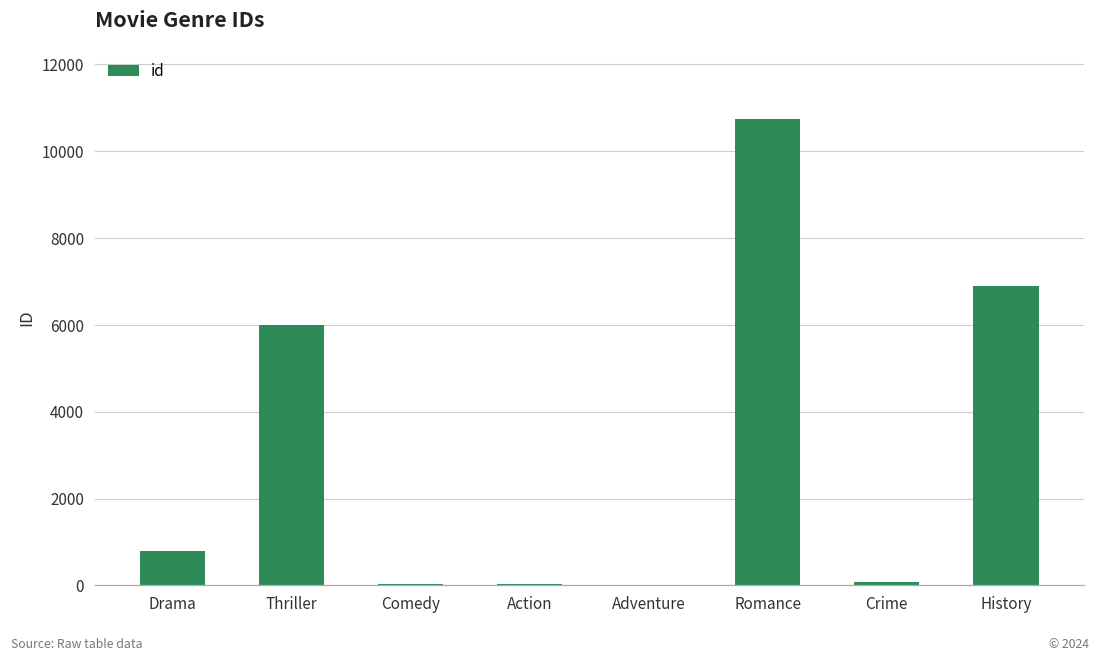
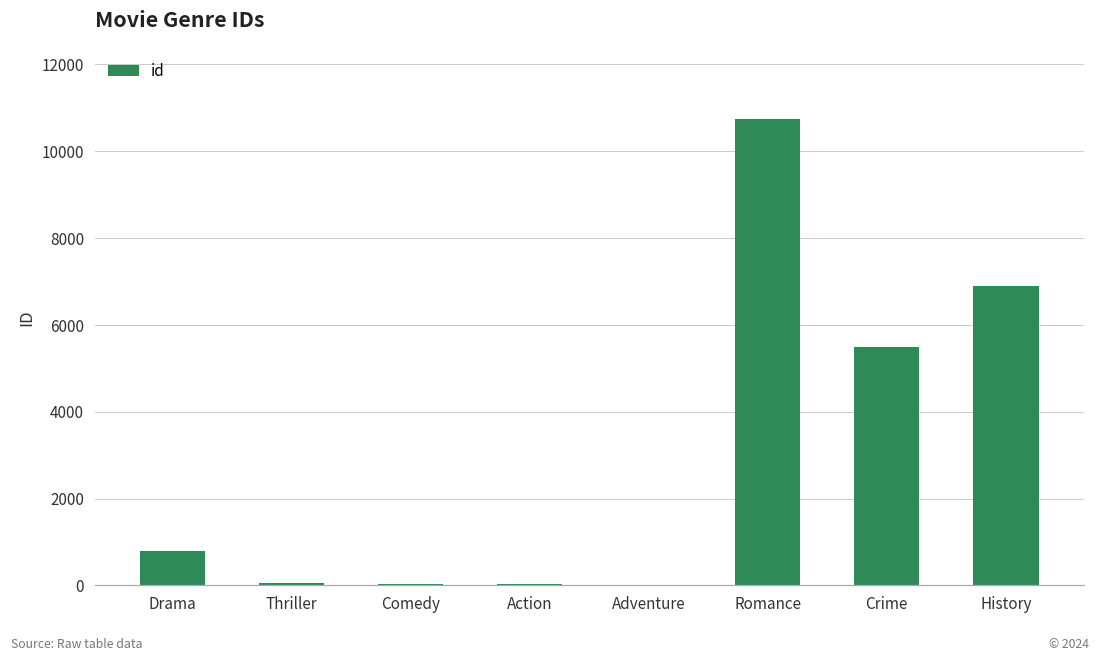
Thriller: 6000 -> 100
Crime: 100 -> 5500
